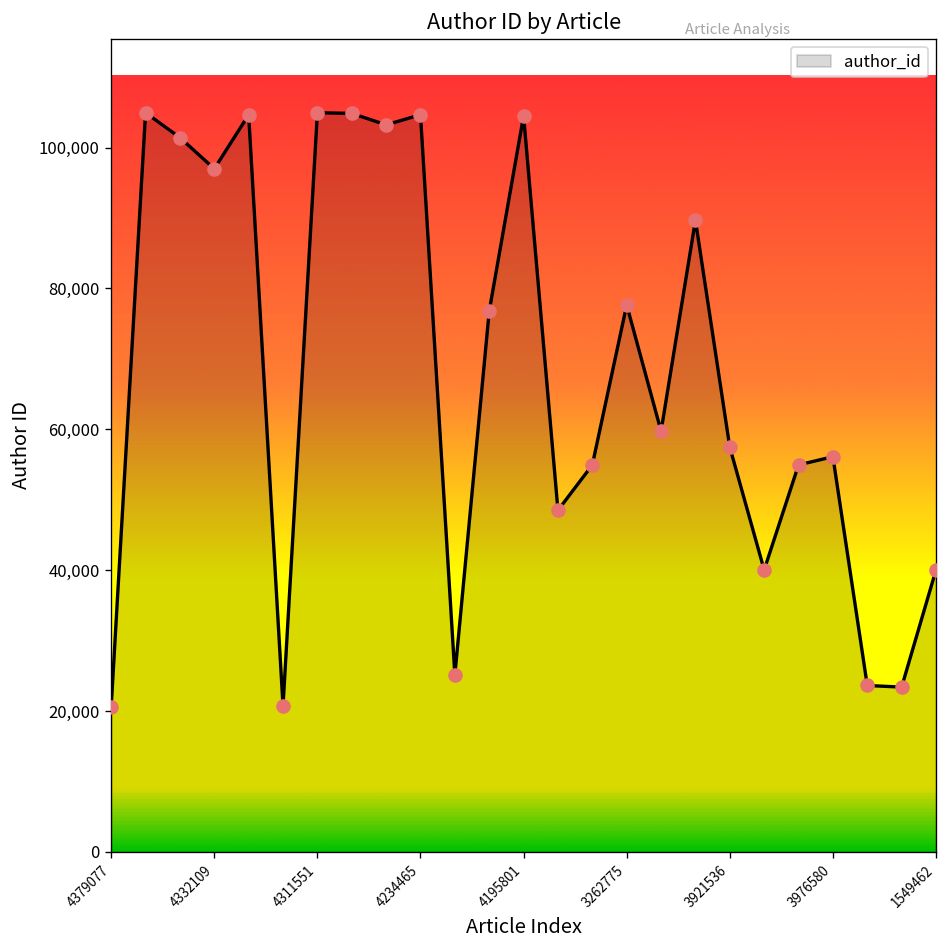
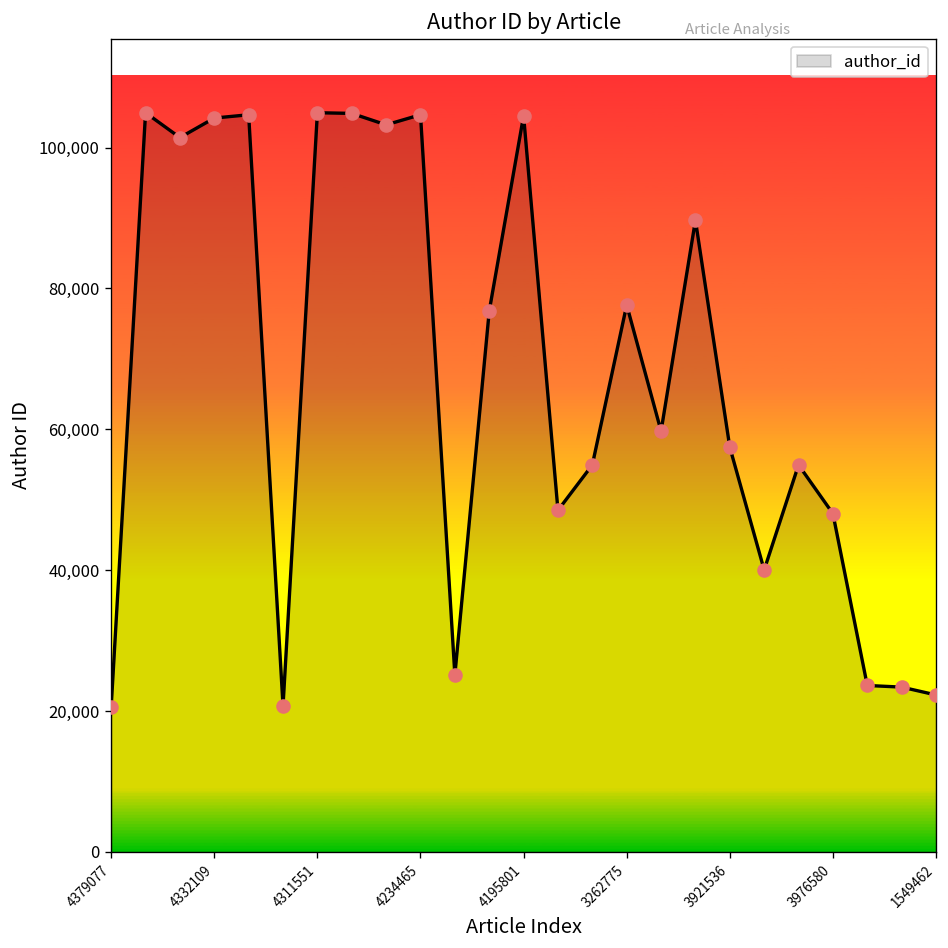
4332109: 97,000 -> 104,000
3976580: 56,000 -> 48,000
1549462: 40,000 -> 22,000
